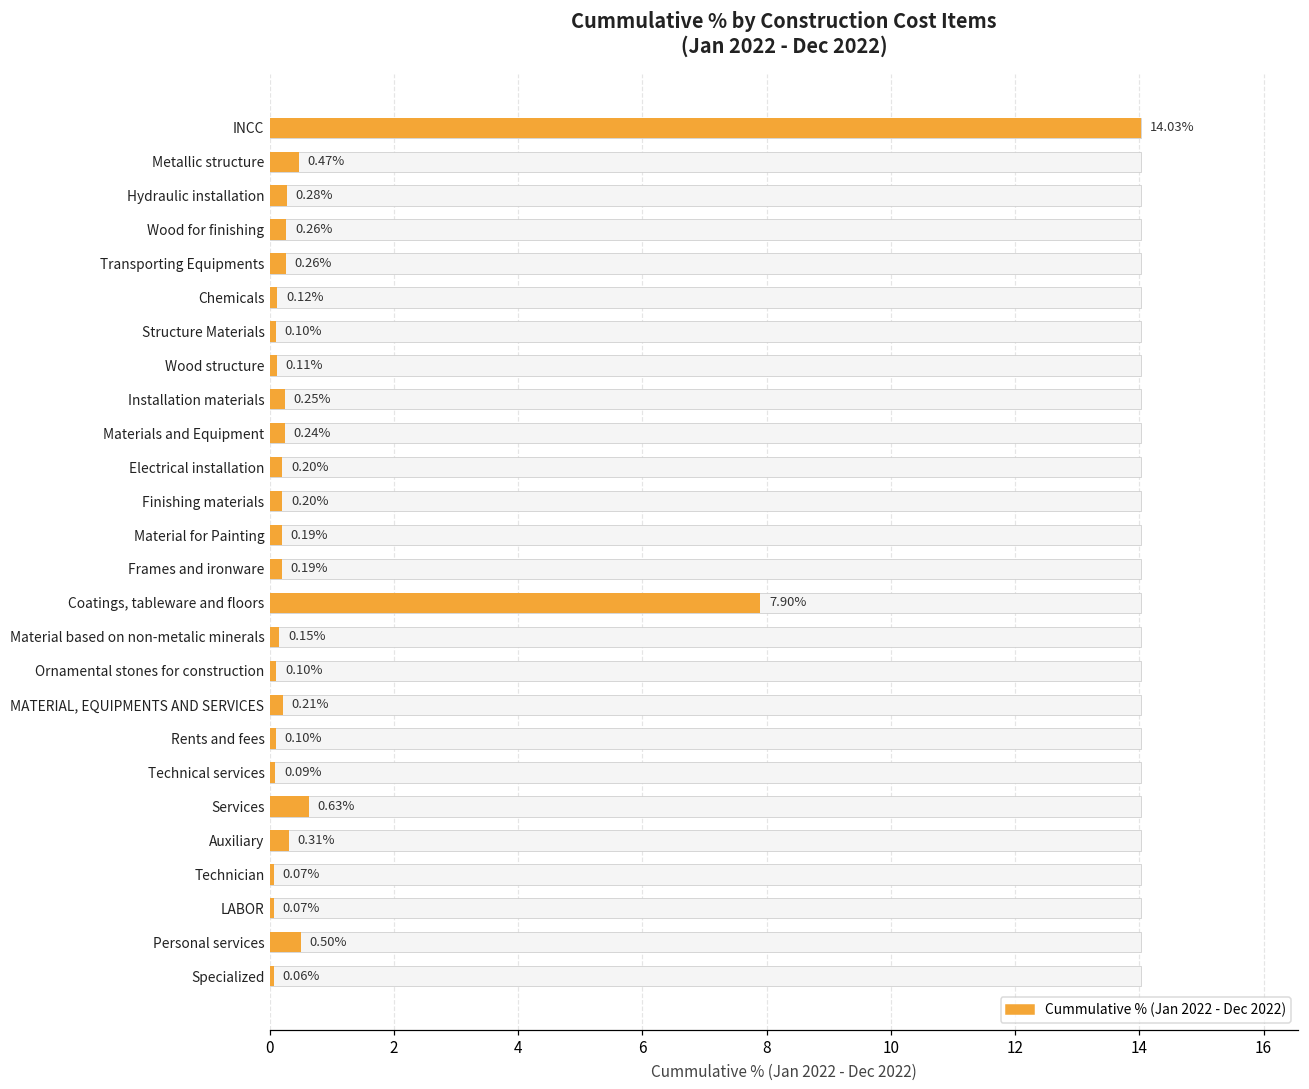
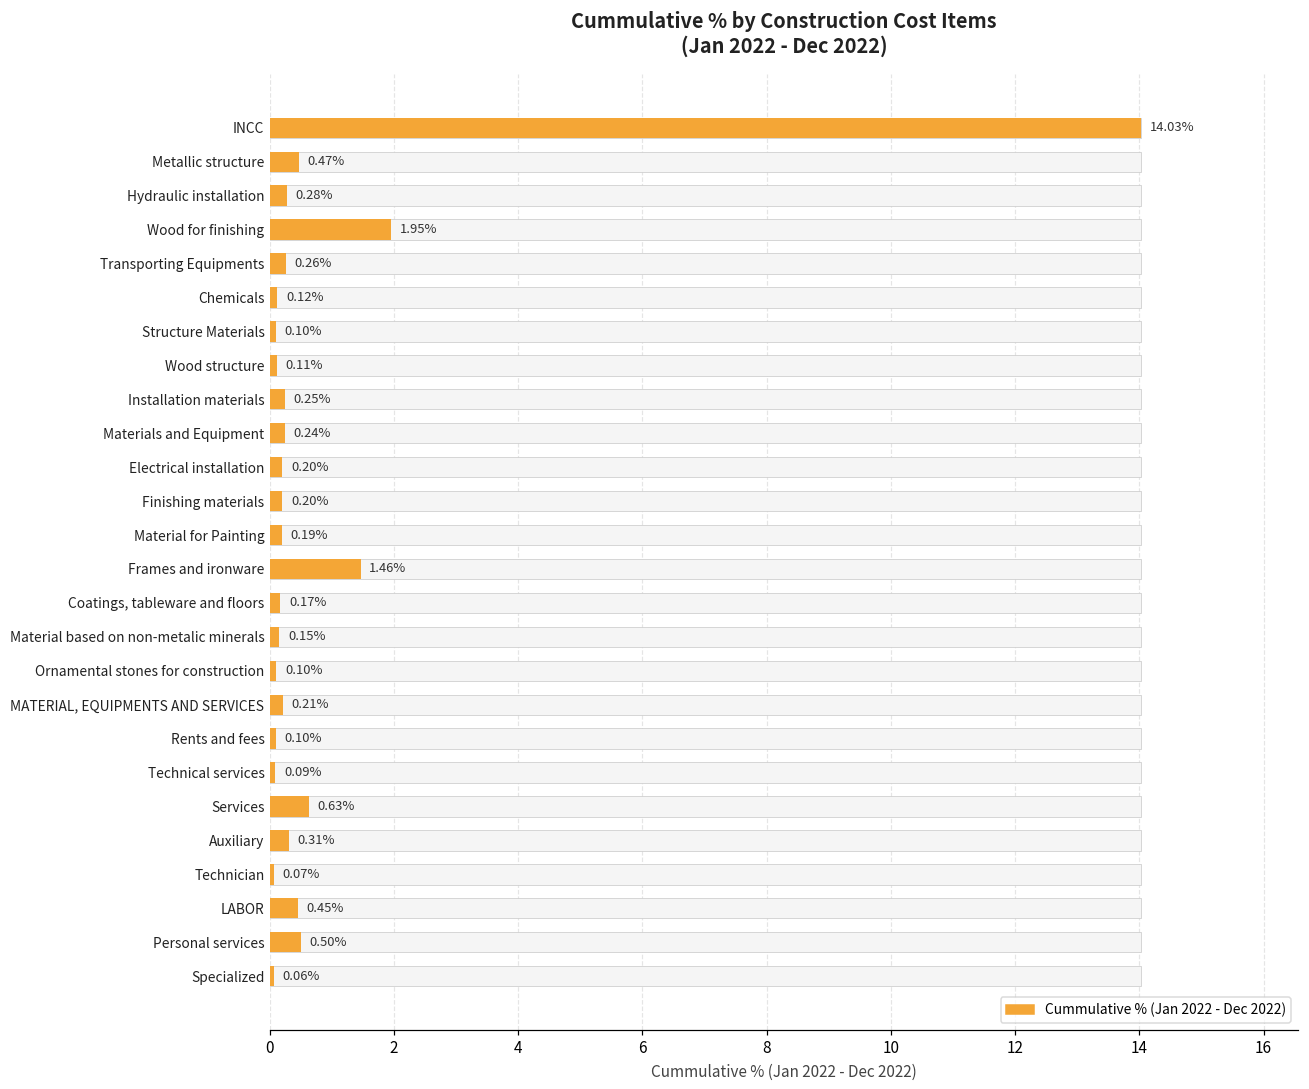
Cummulative % (Jan 2022 - Dec 2022), Wood for finishing: 0.26% -> 1.95%
Cummulative % (Jan 2022 - Dec 2022), Frames and ironware: 0.19% -> 1.46%
Cummulative % (Jan 2022 - Dec 2022), Coatings, tableware and floors: 7.90% -> 0.17%
Cummulative % (Jan 2022 - Dec 2022), LABOR: 0.07% -> 0.45%
